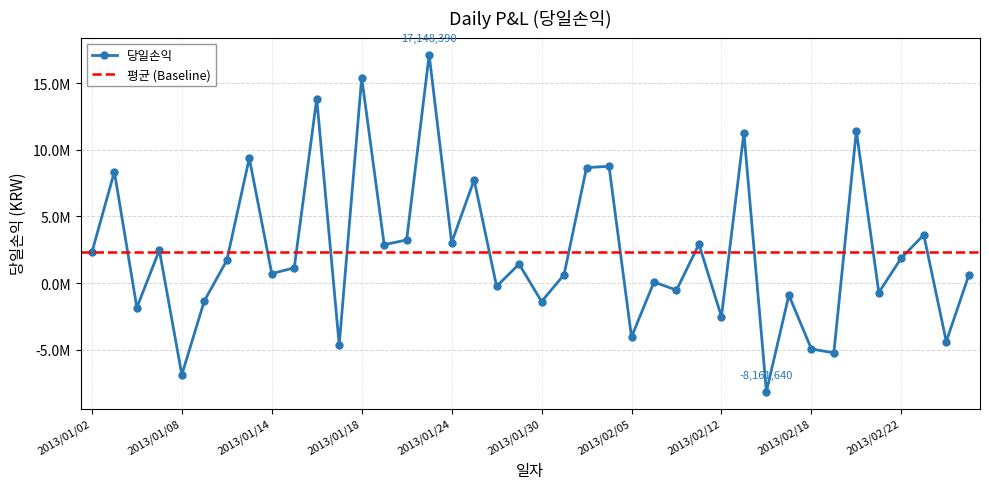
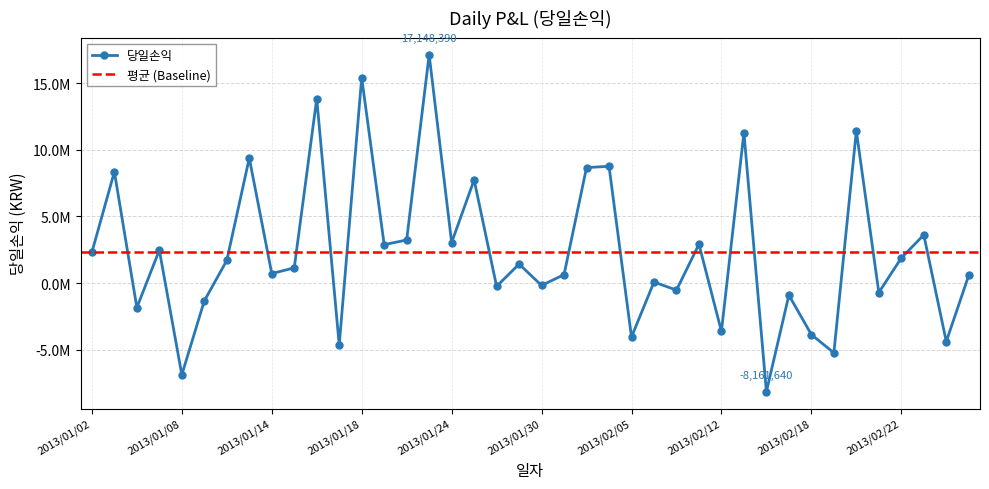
2013/01/30: -1400000 -> -200000
2013/02/12: -2500000 -> -3600000
2013/02/18: -5000000 -> -3900000
